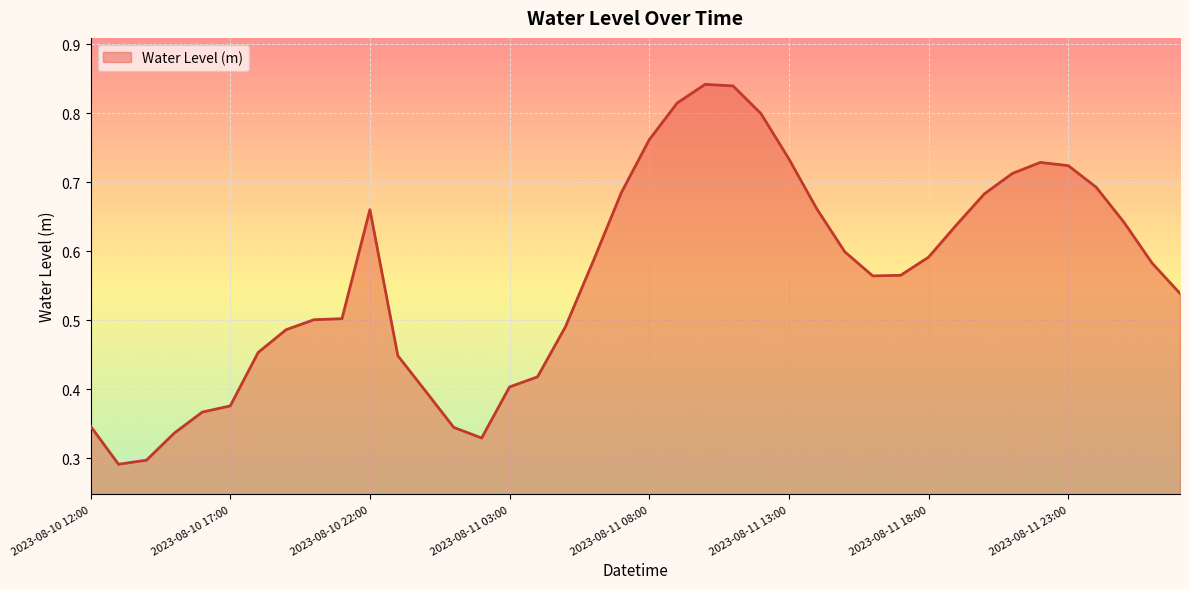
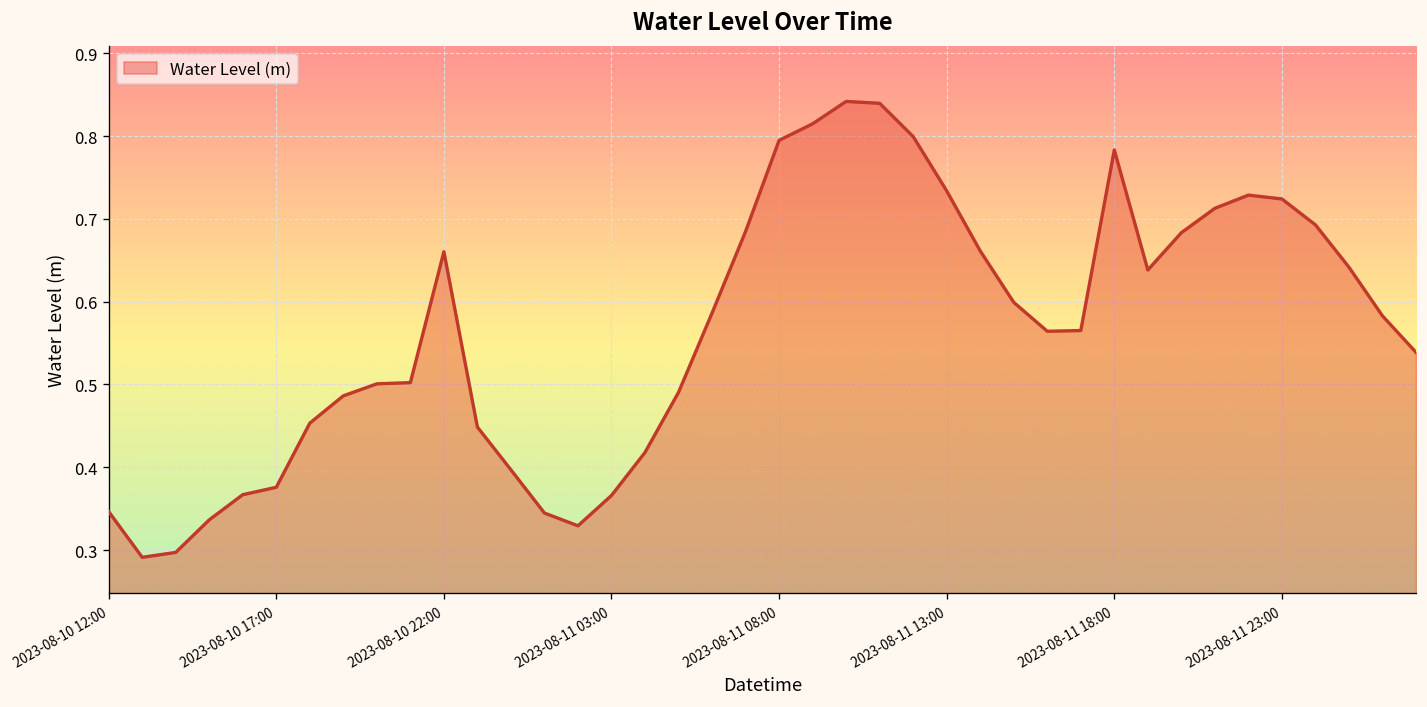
2023-08-11 03:00: 0.40 -> 0.37
2023-08-11 08:00: 0.76 -> 0.79
2023-08-11 18:00: 0.59 -> 0.78
